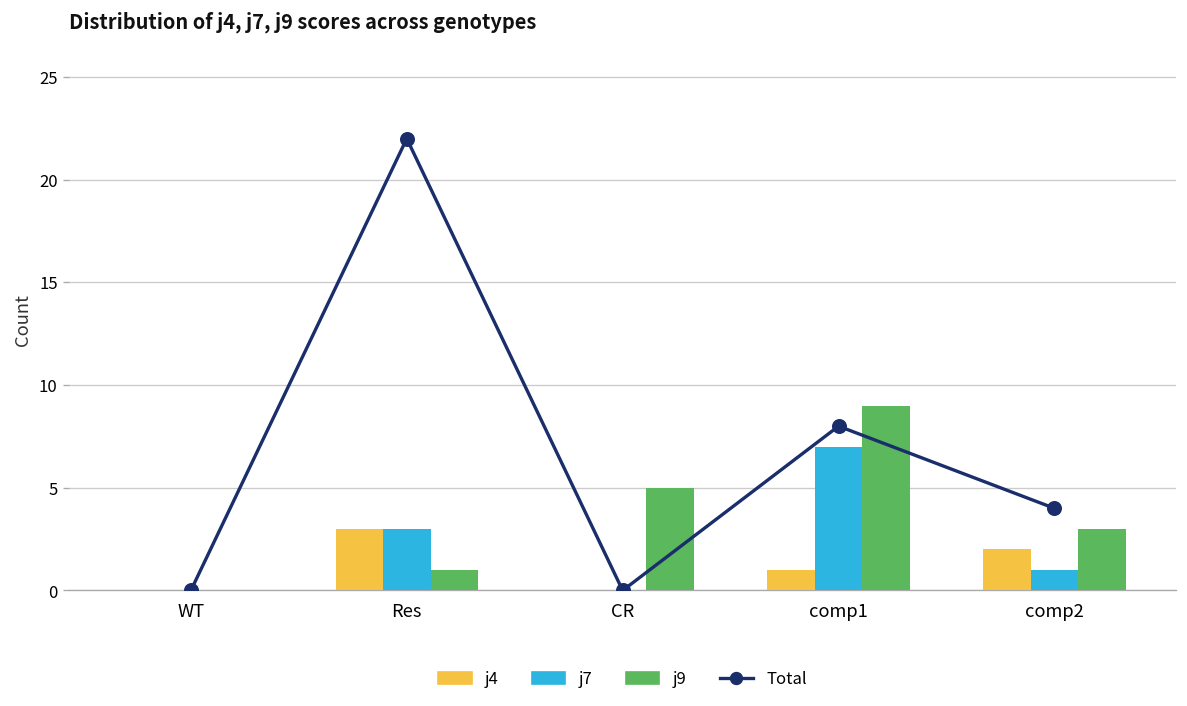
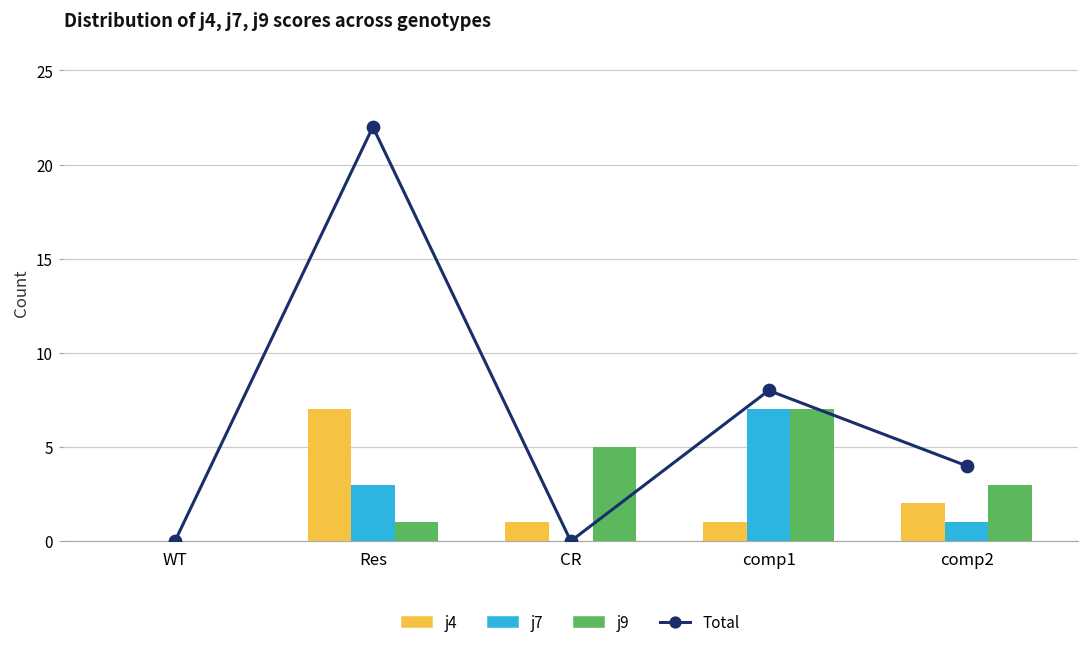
j4, Res: 3 -> 7
j4, CR: 0 -> 1
j9, comp1: 9 -> 7
